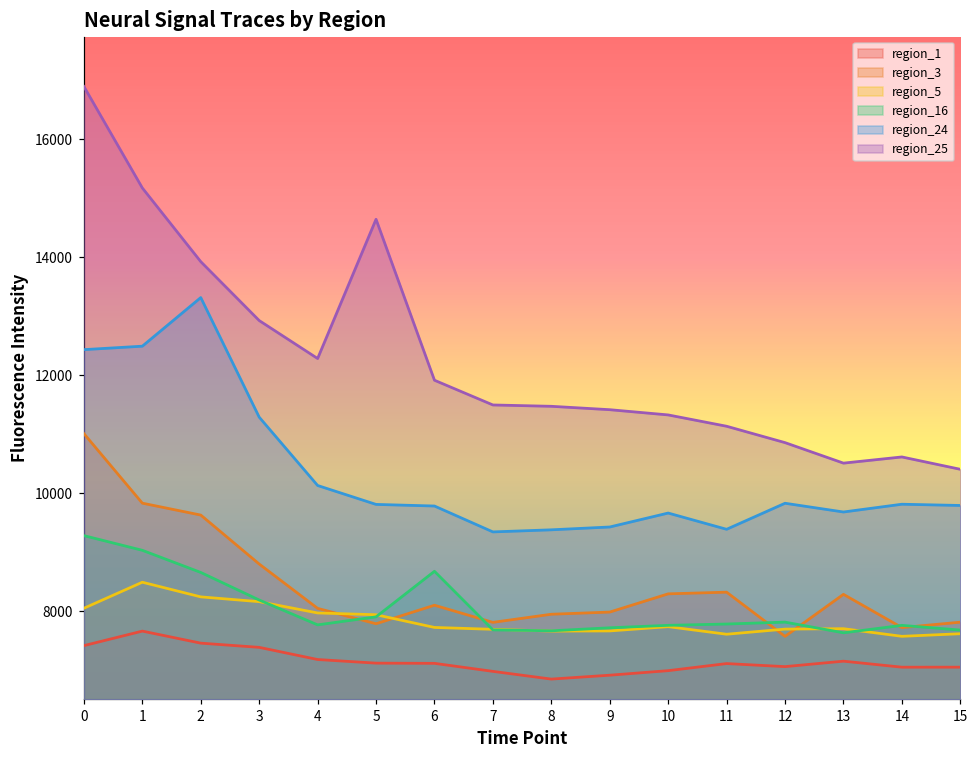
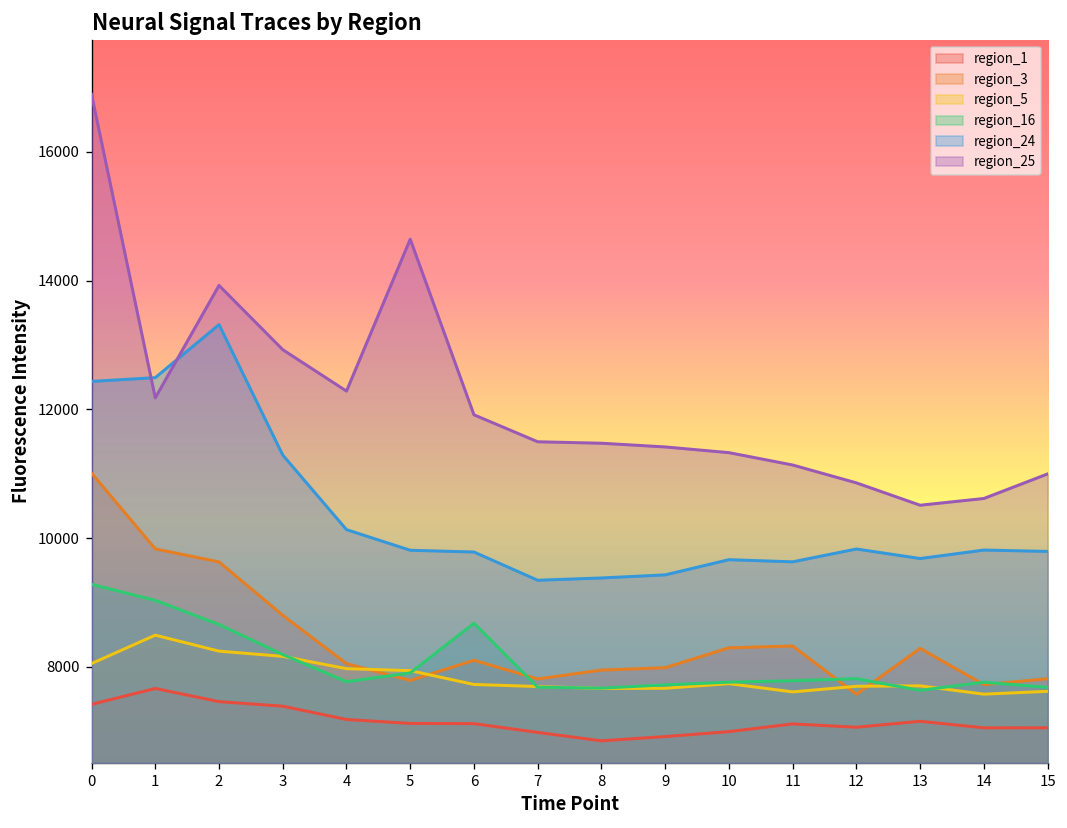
region_25, 1: 15200 -> 12200
region_24, 11: 9400 -> 9600
region_25, 15: 10400 -> 11000
